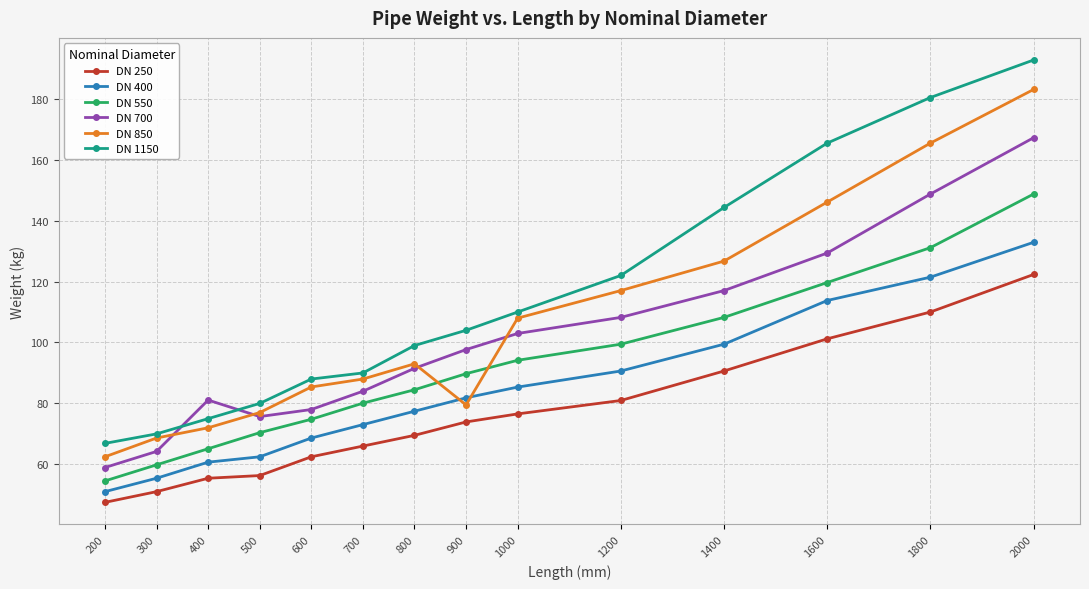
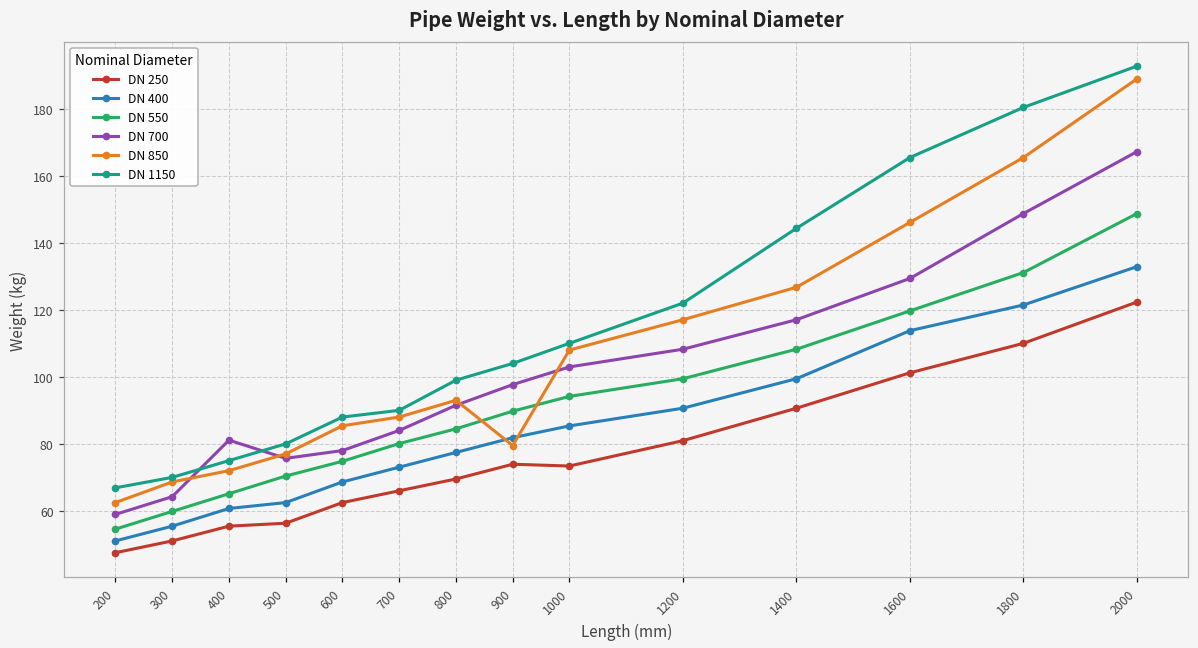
DN 250, 1000: 77 -> 73
DN 850, 2000: 183 -> 189
